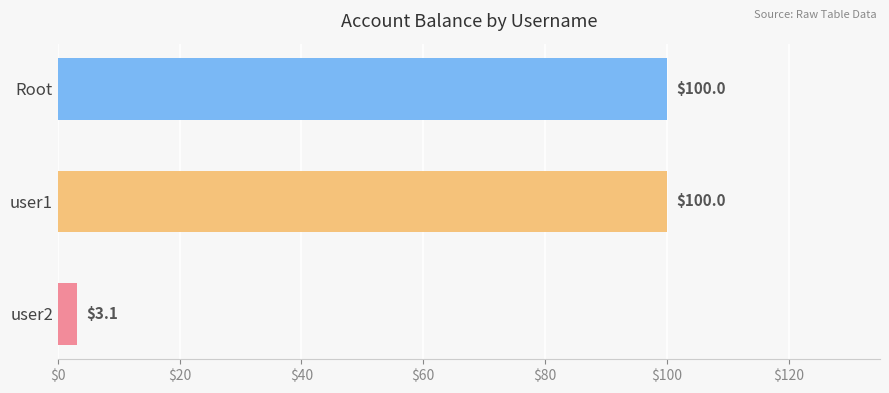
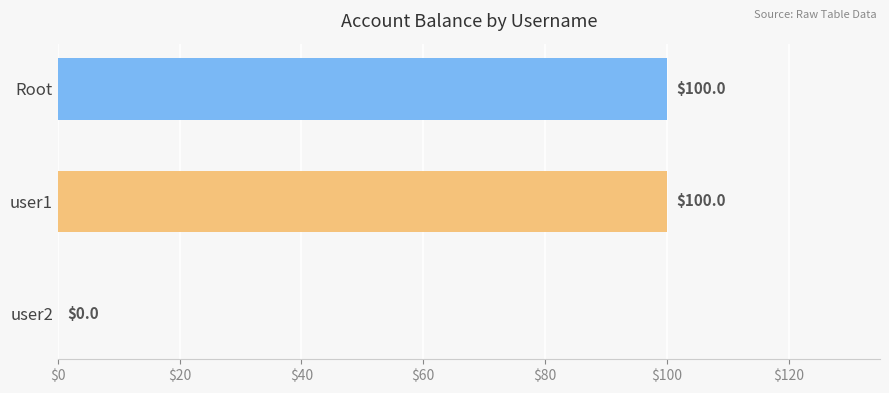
user2: $3.1 -> $0.0
